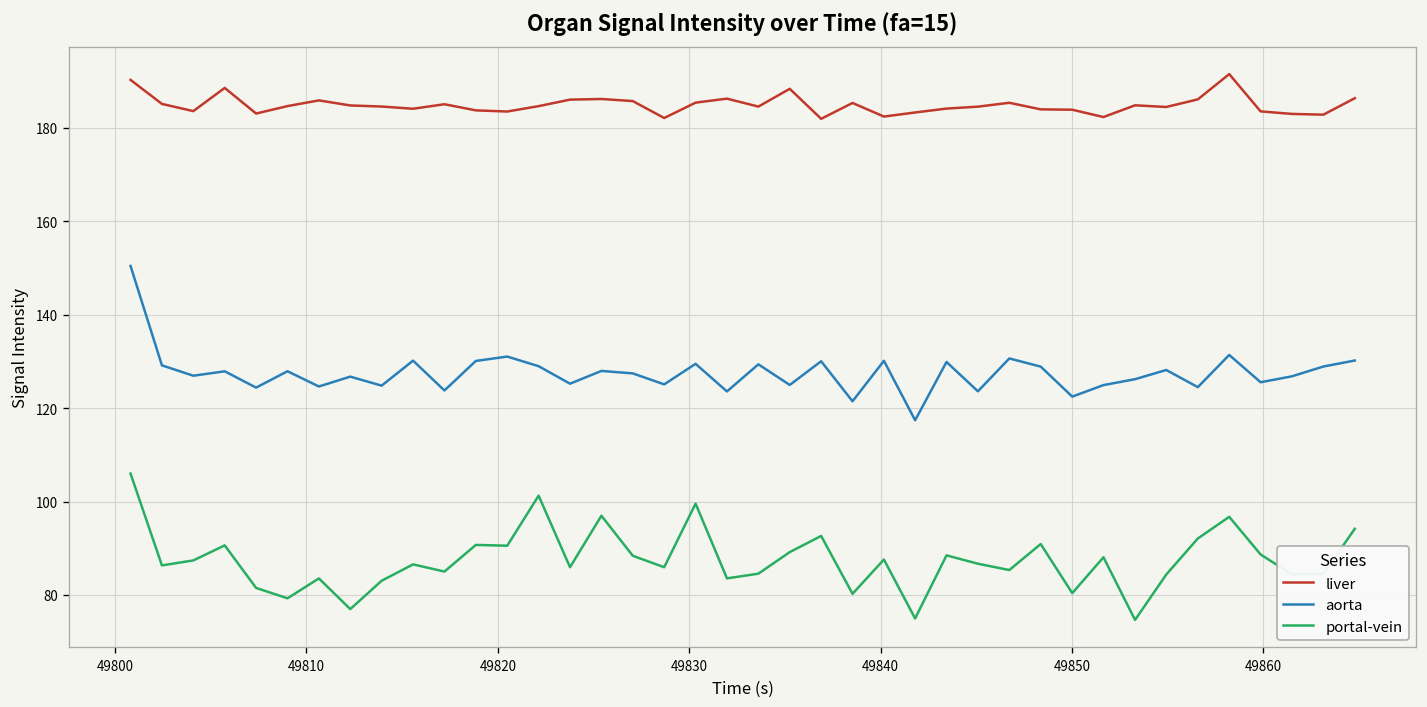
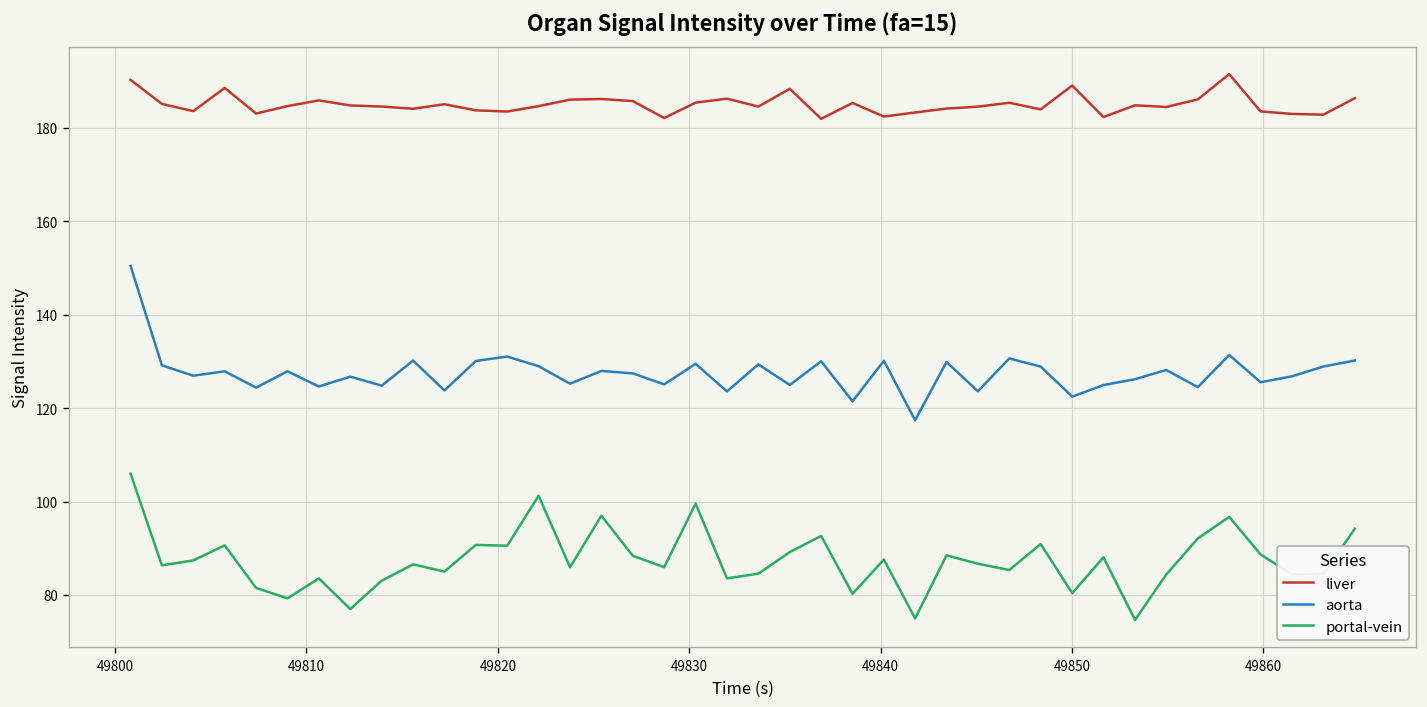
liver, 49850: 184 -> 189
